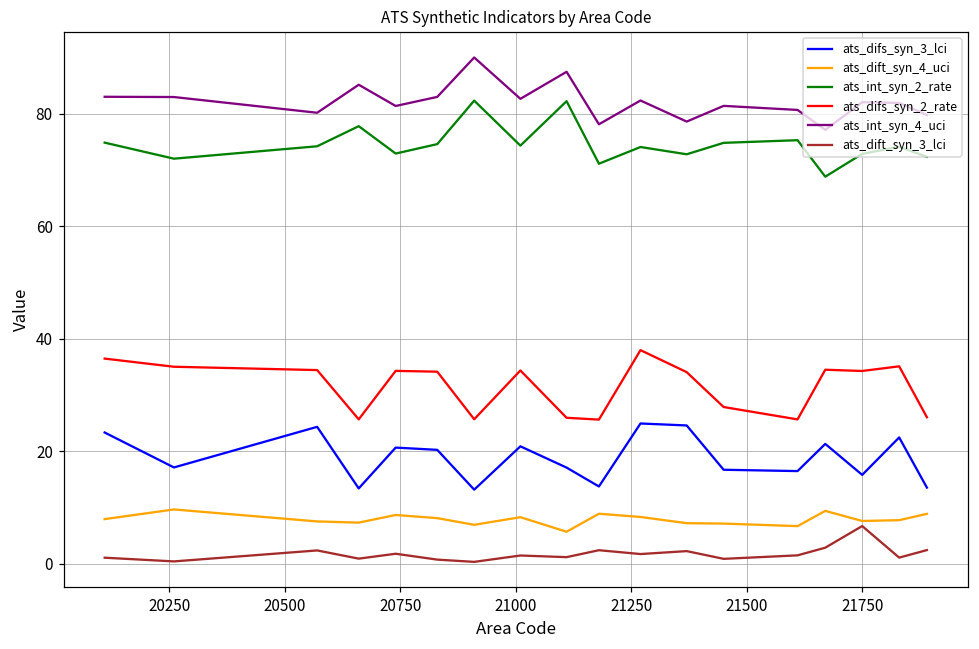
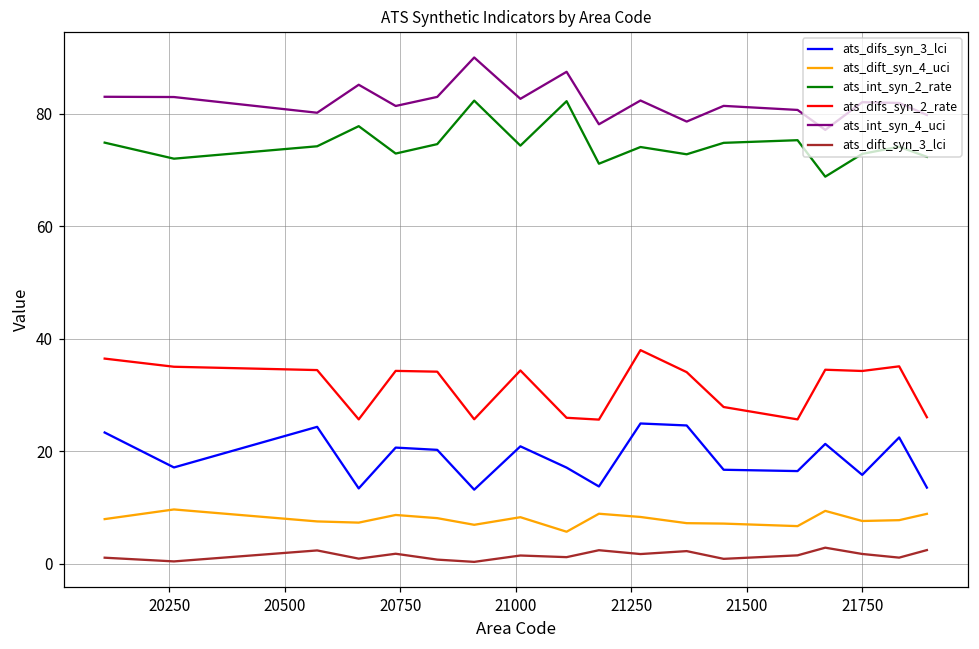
ats_dift_syn_3_lci, 21750: 7 -> 2
